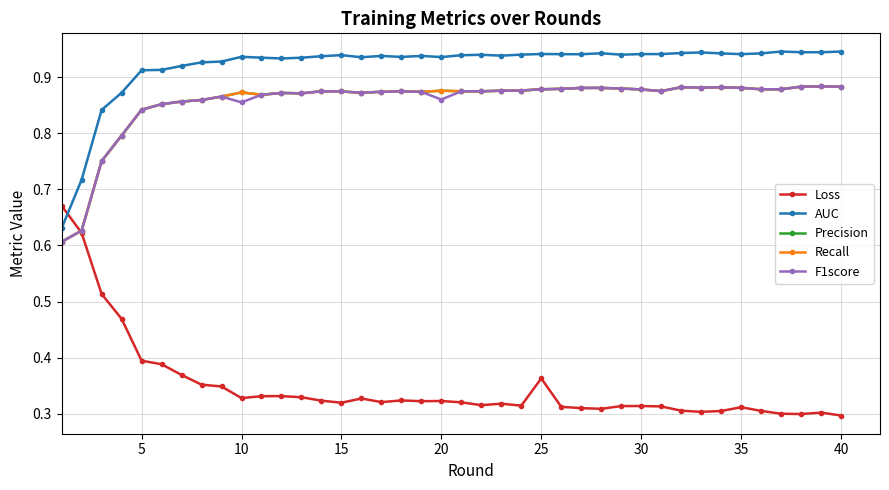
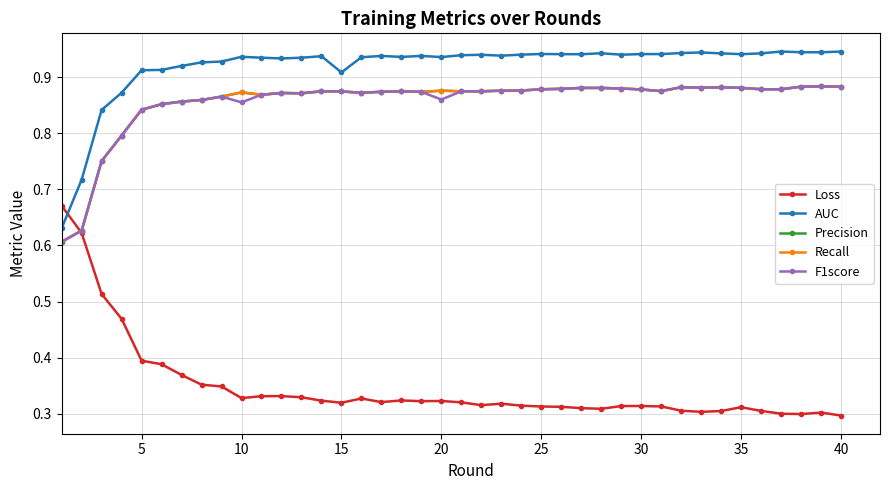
AUC, 15: 0.94 -> 0.91
Loss, 25: 0.36 -> 0.31
